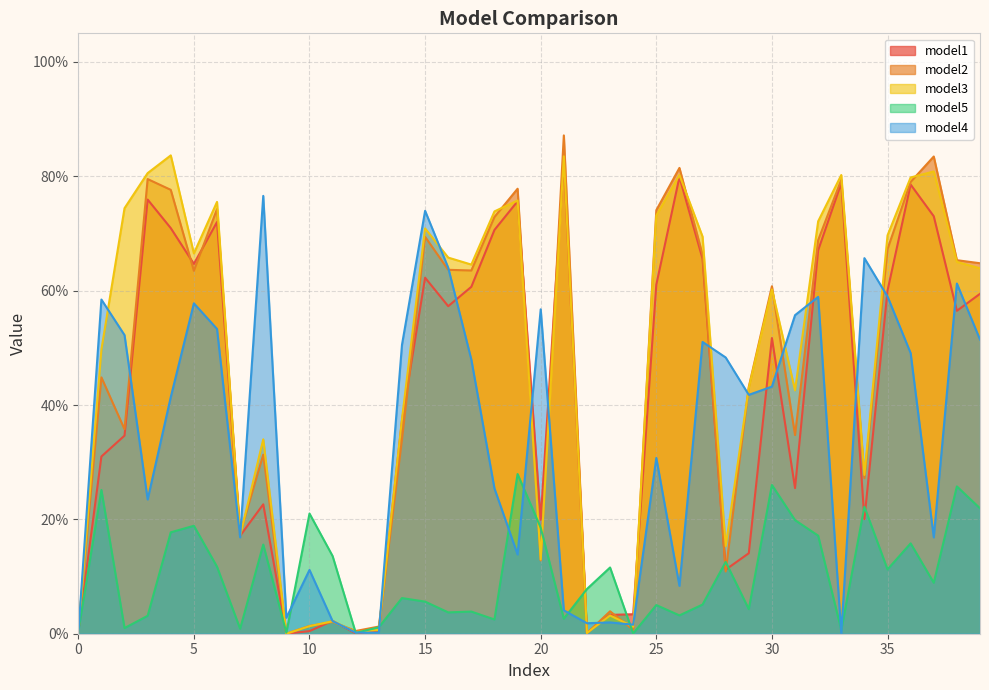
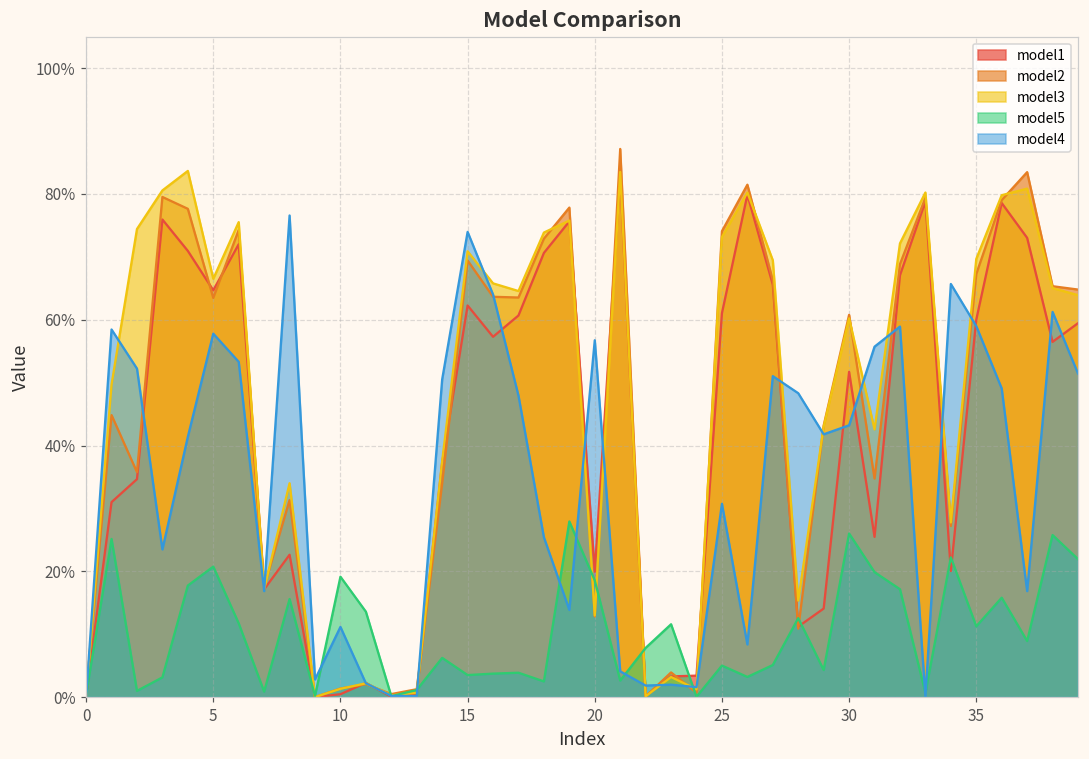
model5, 5: 19% -> 21%
model5, 10: 21% -> 19%
model5, 15: 6% -> 4%
